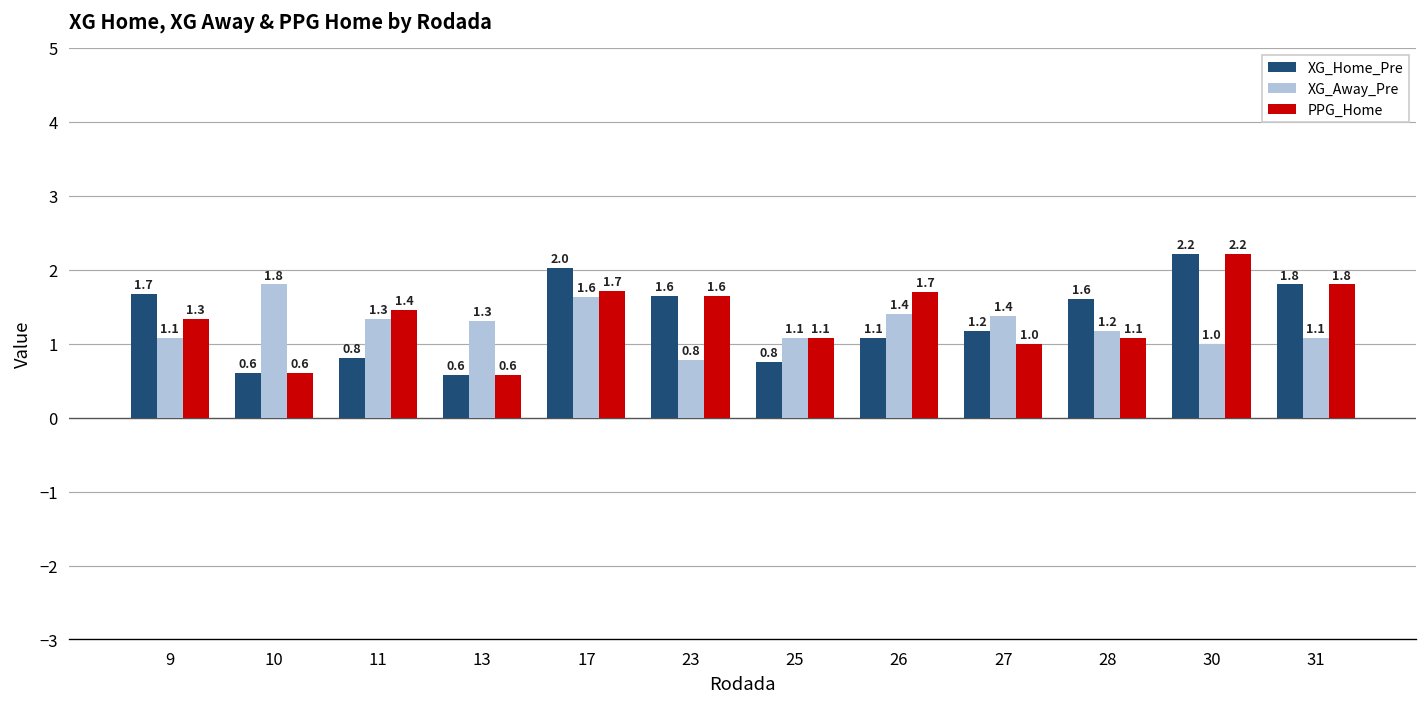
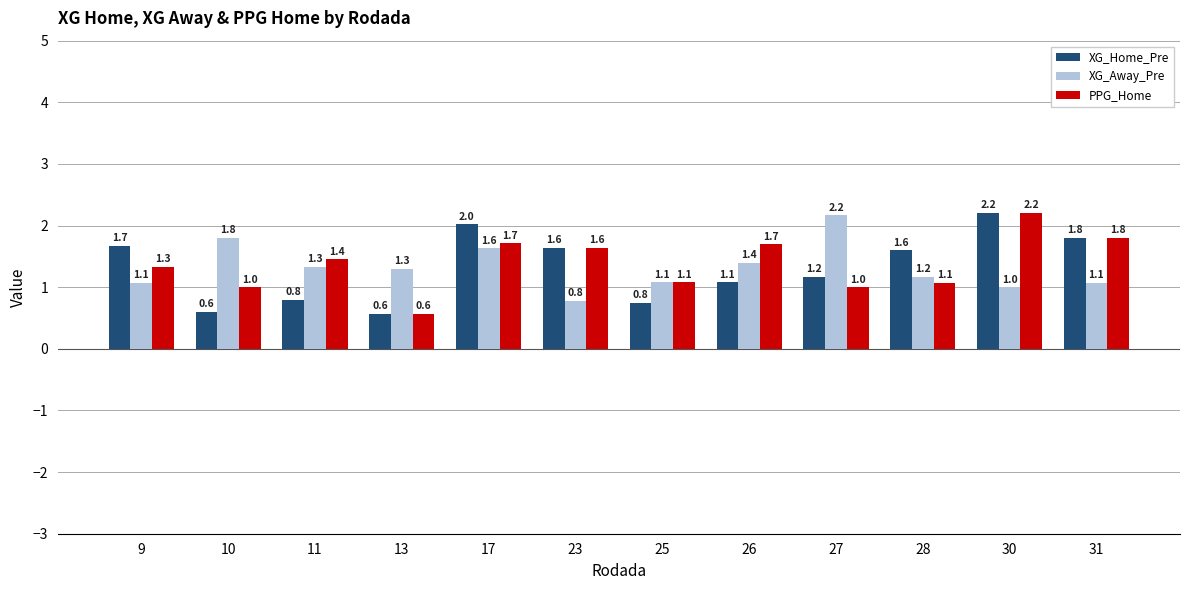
PPG_Home, 10: 0.6 -> 1.0
XG_Away_Pre, 27: 1.4 -> 2.2
